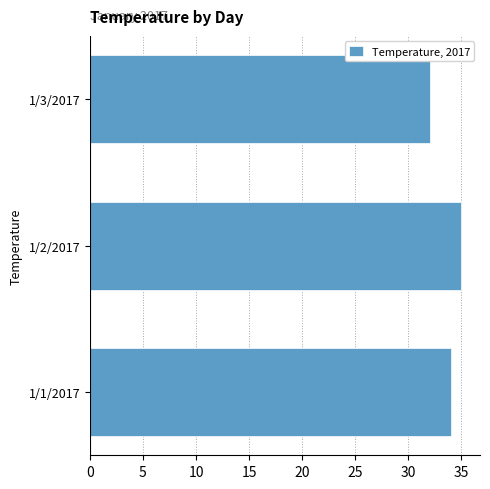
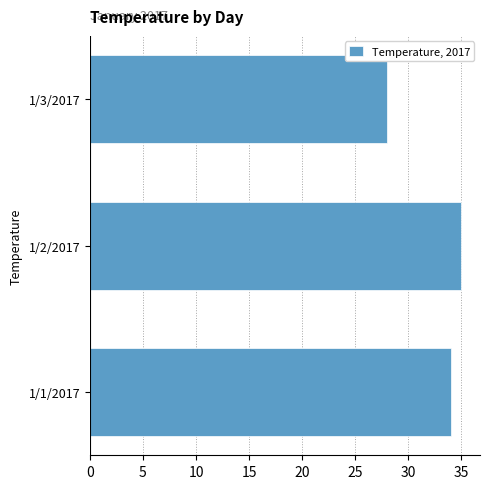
1/3/2017: 32 -> 28
